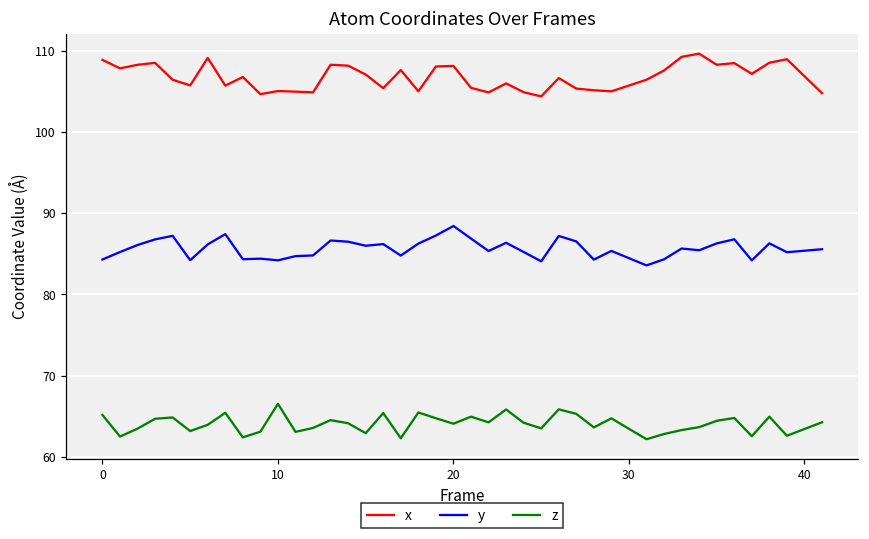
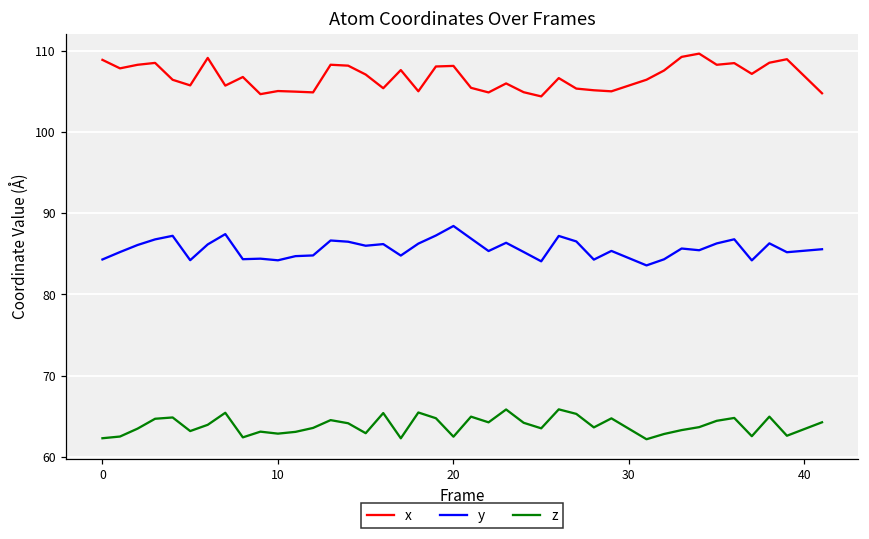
z, 0: 65 -> 62
z, 10: 67 -> 63
z, 20: 64 -> 62
